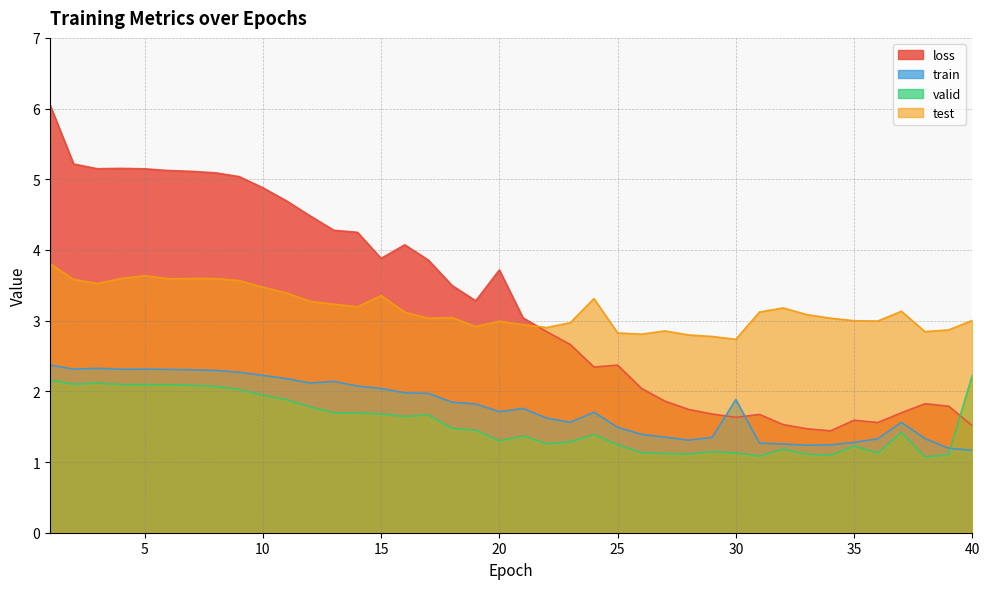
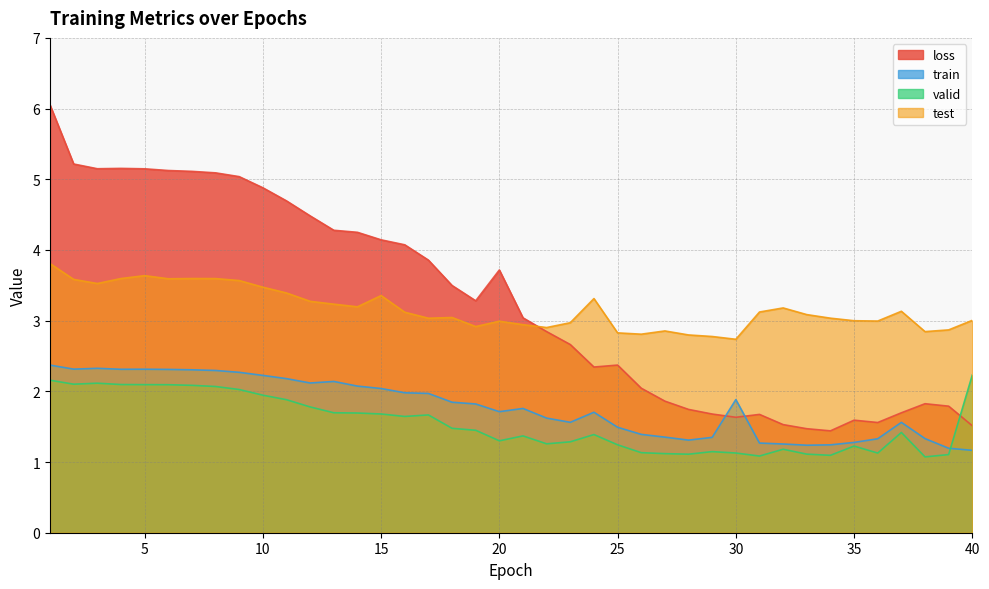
loss, 15: 3.9 -> 4.1
